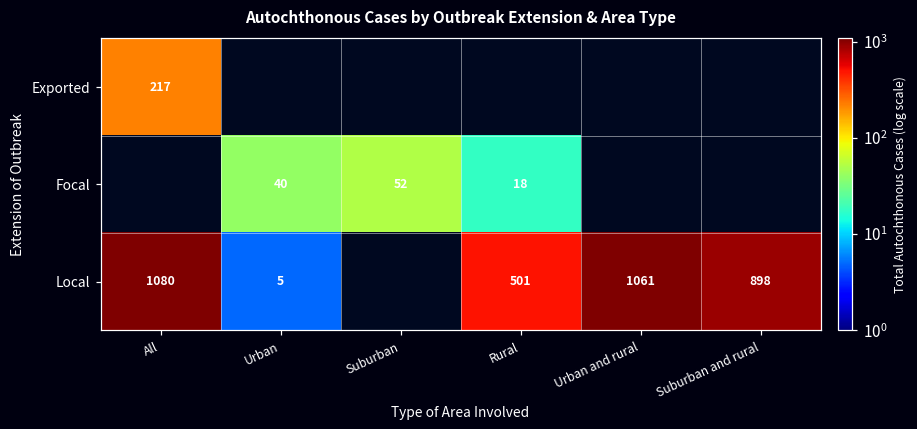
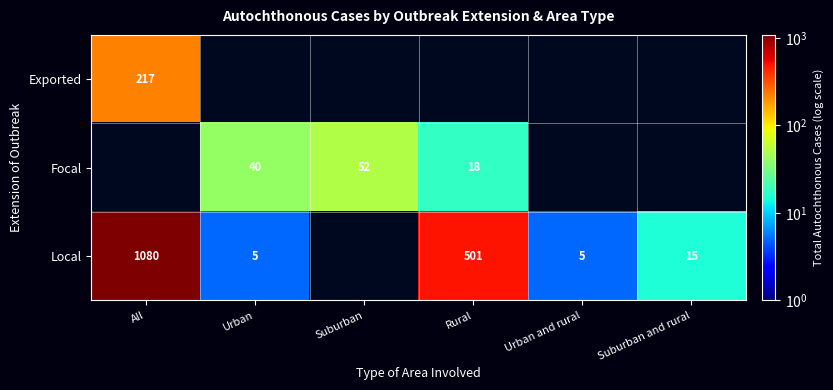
Local, Urban and rural: 1061 -> 5
Local, Suburban and rural: 898 -> 15
